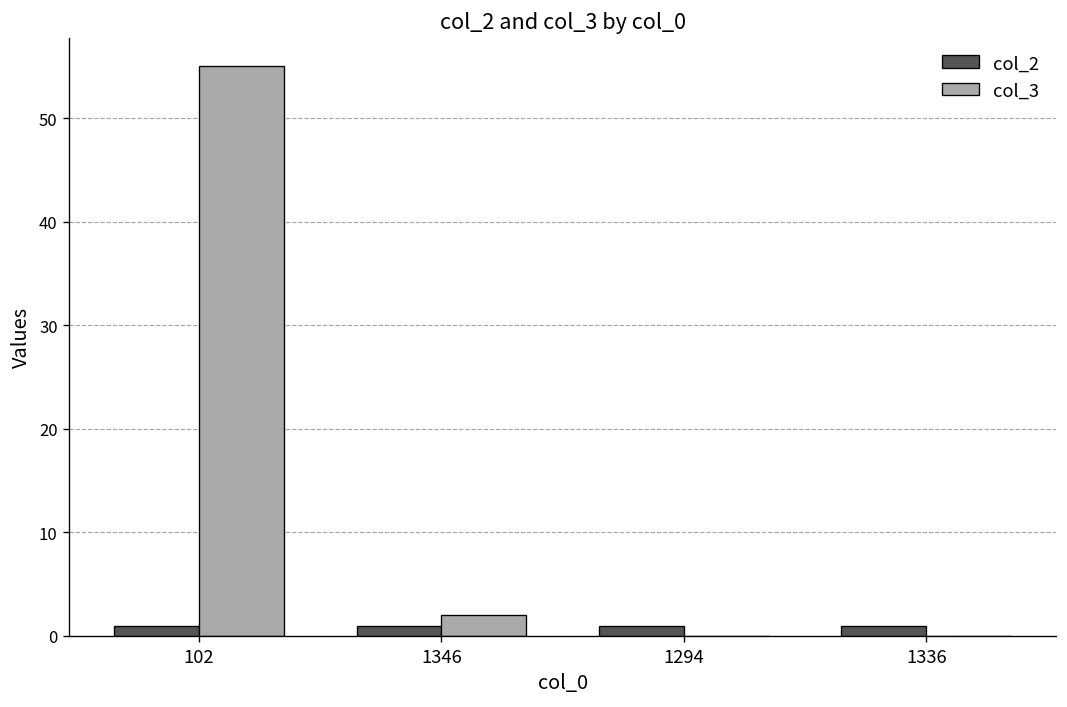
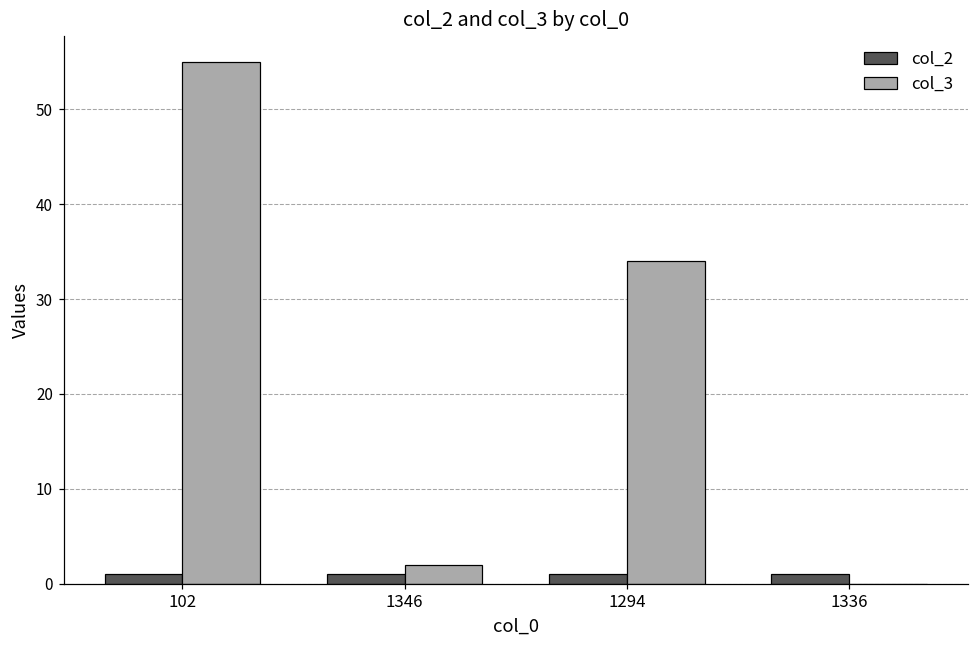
col_3, 1294: 0 -> 34
